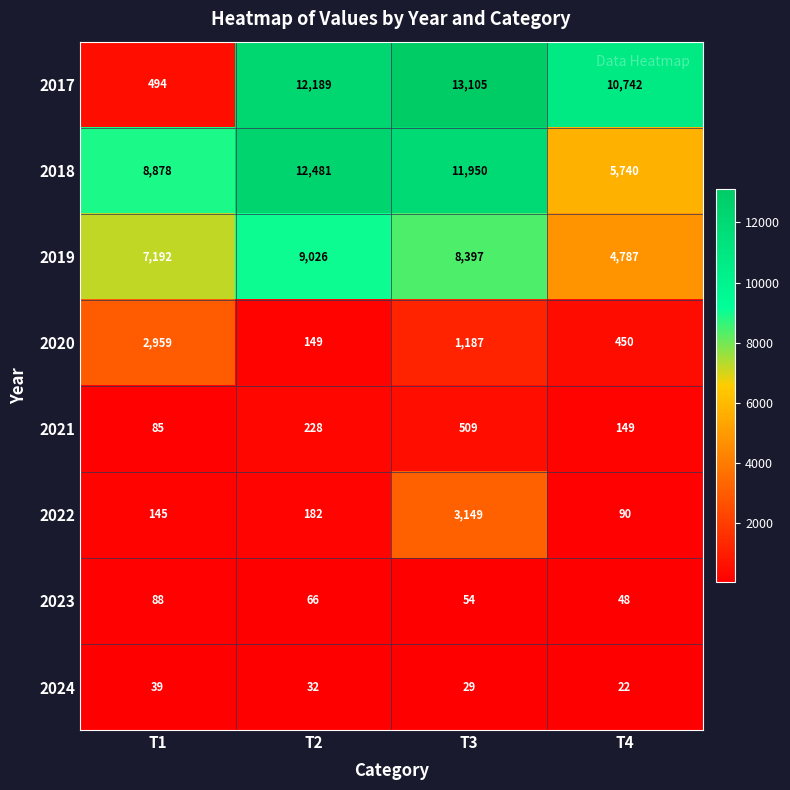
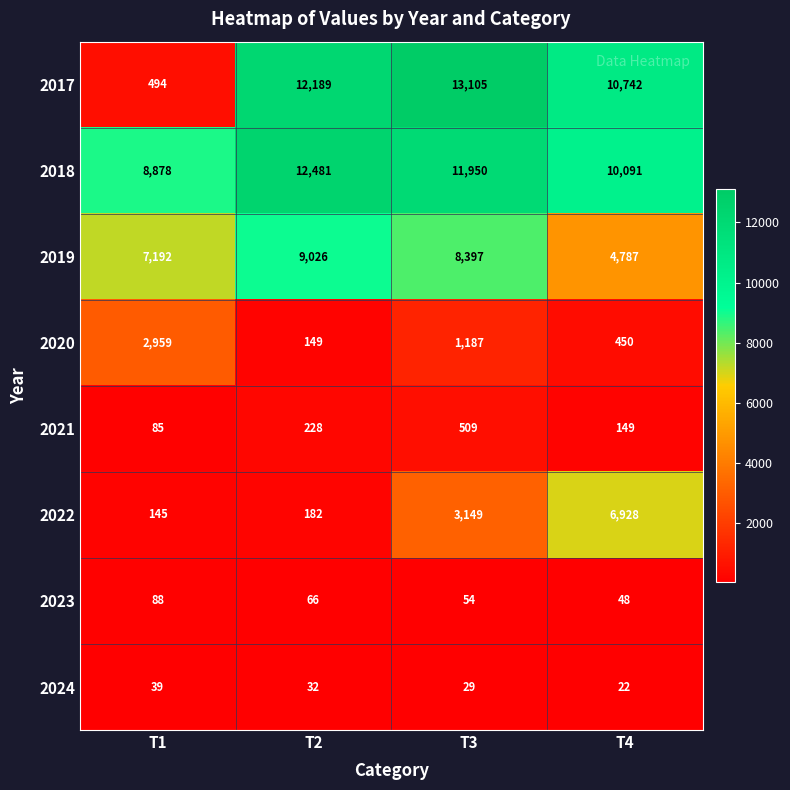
2018, T4: 5,740 -> 10,091
2022, T4: 90 -> 6,928
